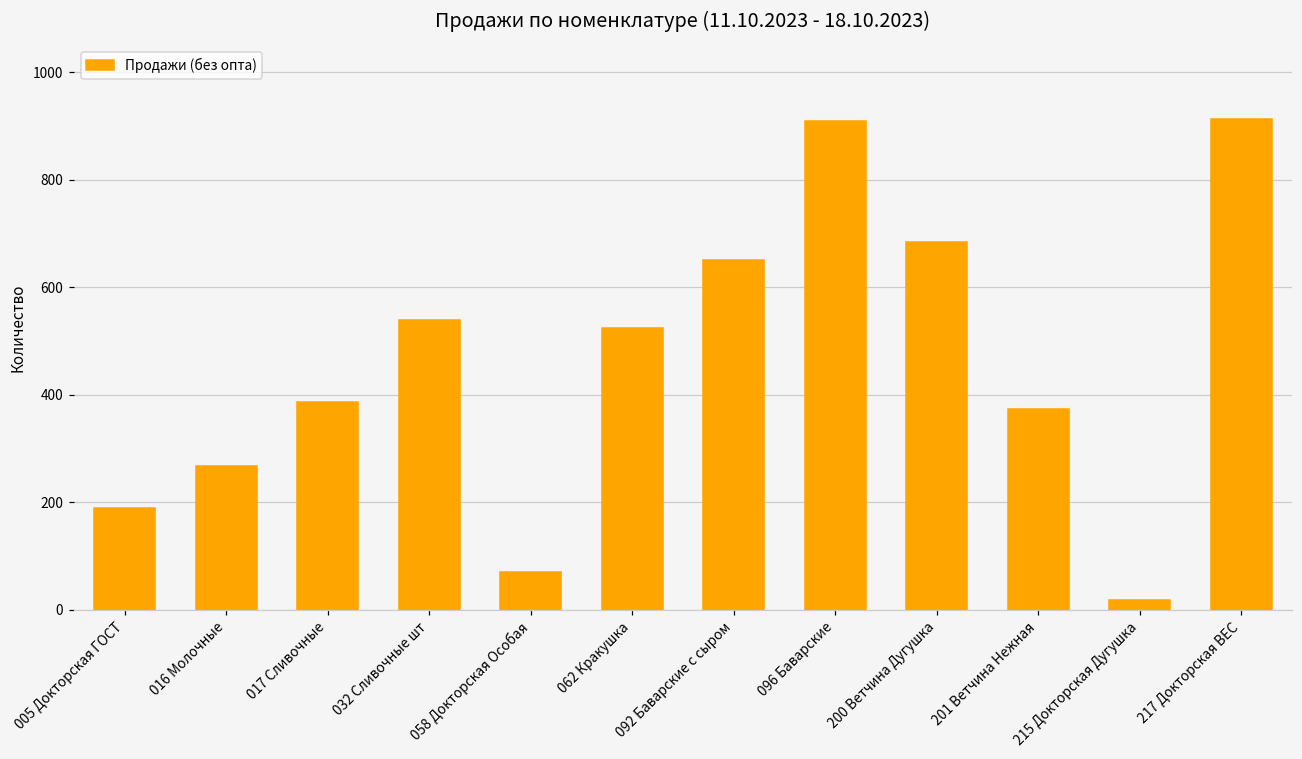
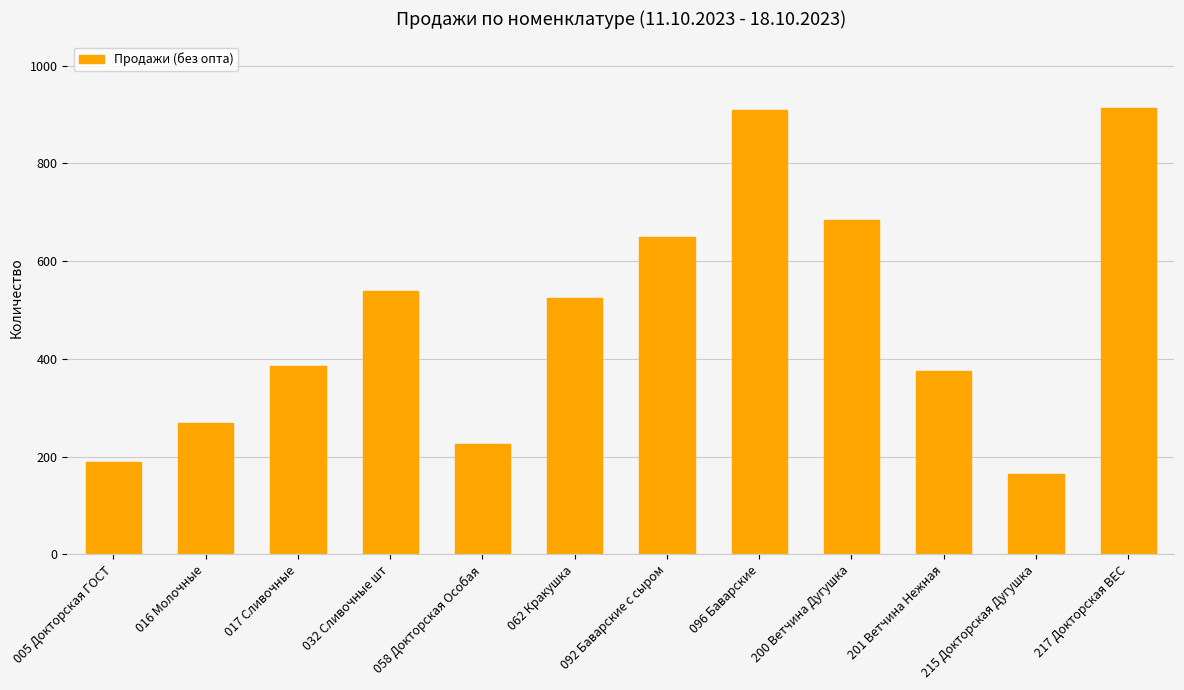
058 Докторская Особая: 70 -> 230
215 Докторская Дугушка: 20 -> 170
